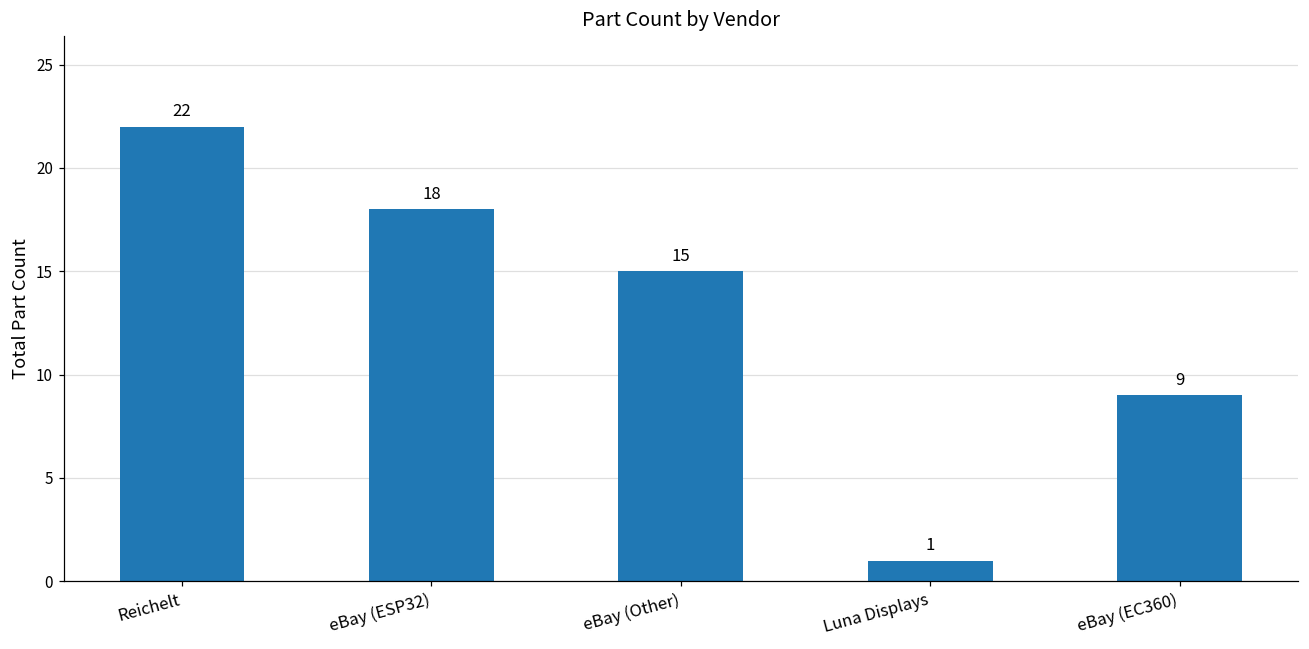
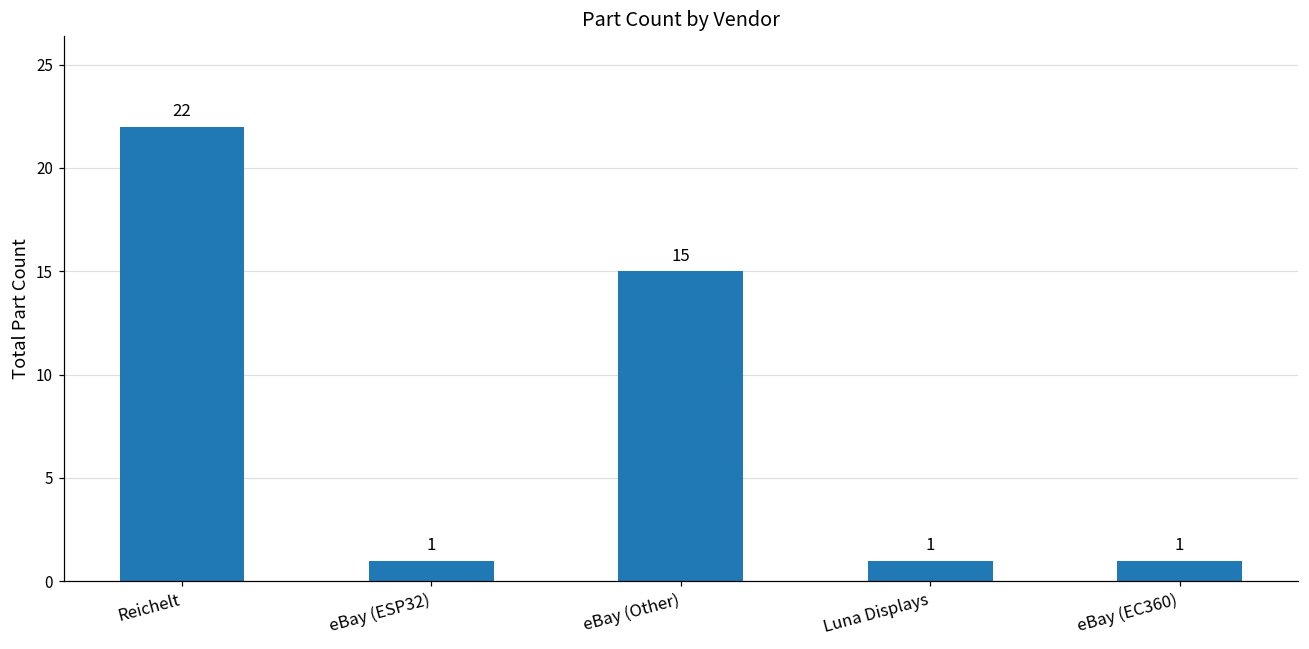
eBay (ESP32): 18 -> 1
eBay (EC360): 9 -> 1
